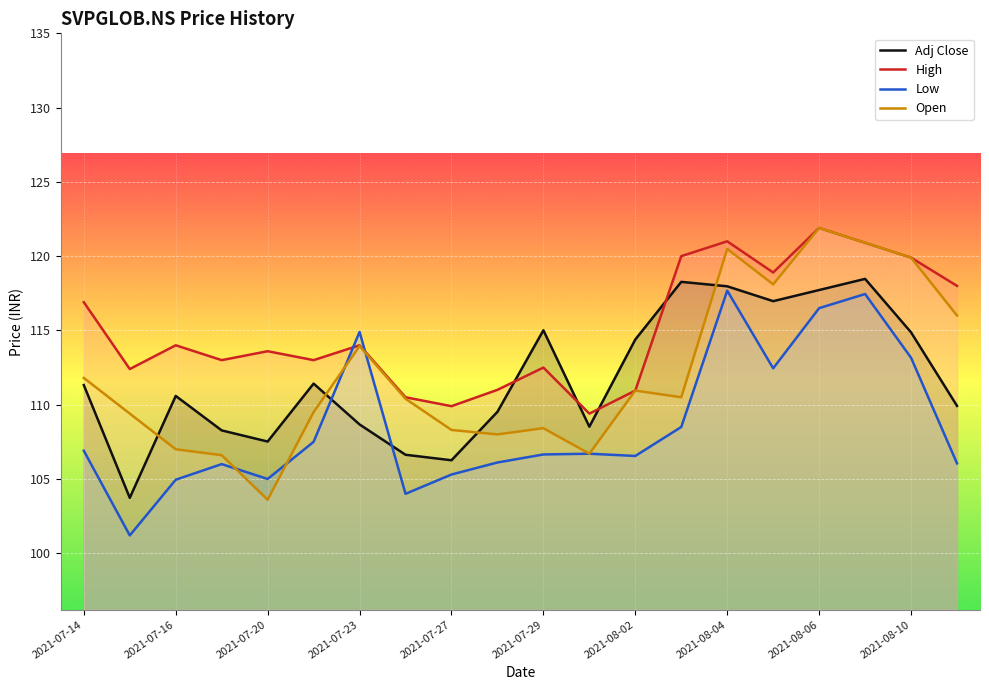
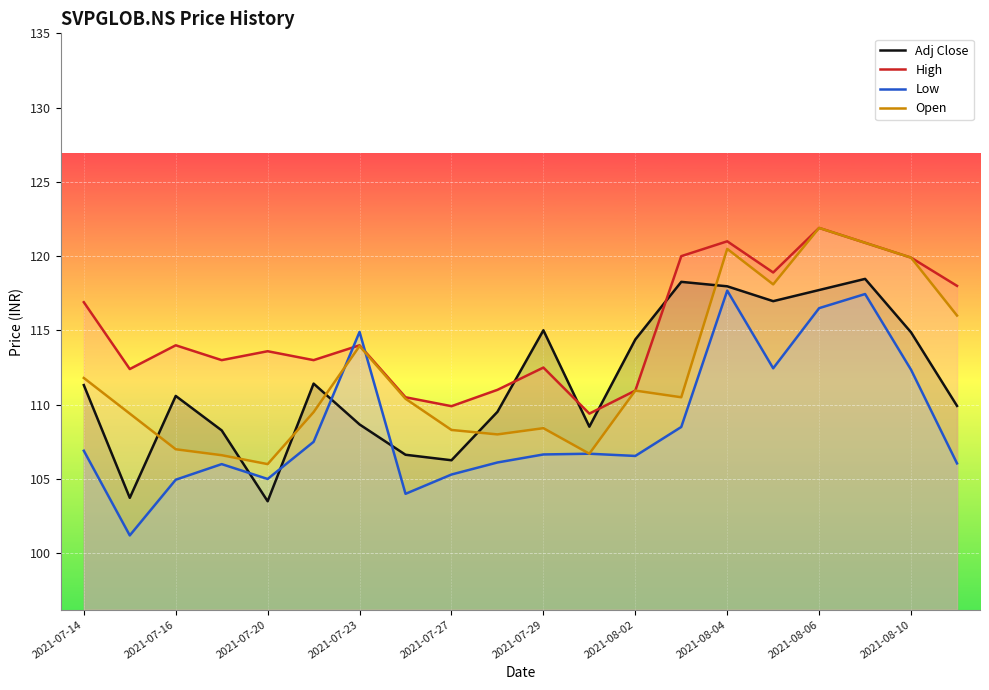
Adj Close, 2021-07-20: 107.5 -> 103.5
Open, 2021-07-20: 103.6 -> 106.0
Low, 2021-08-10: 113.2 -> 112.4
